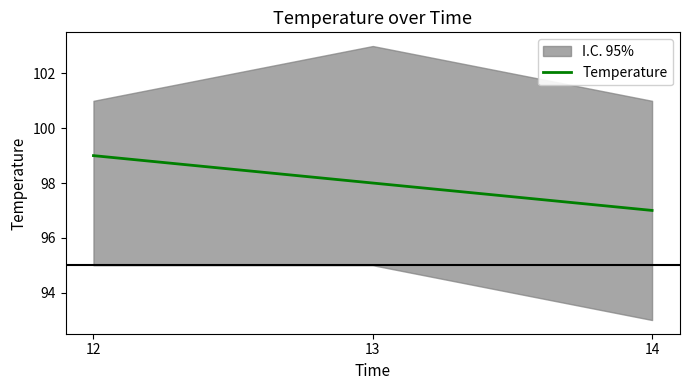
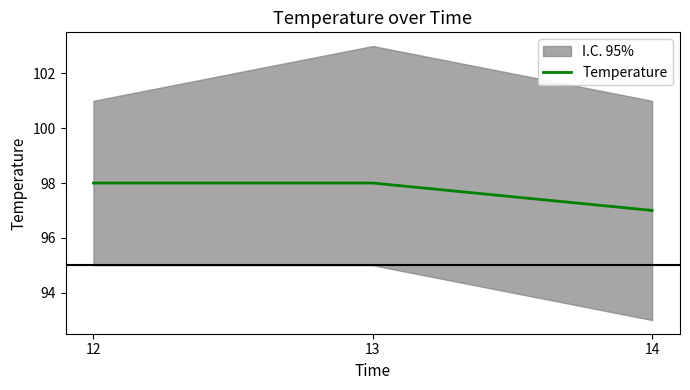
Temperature, 12: 99 -> 98
